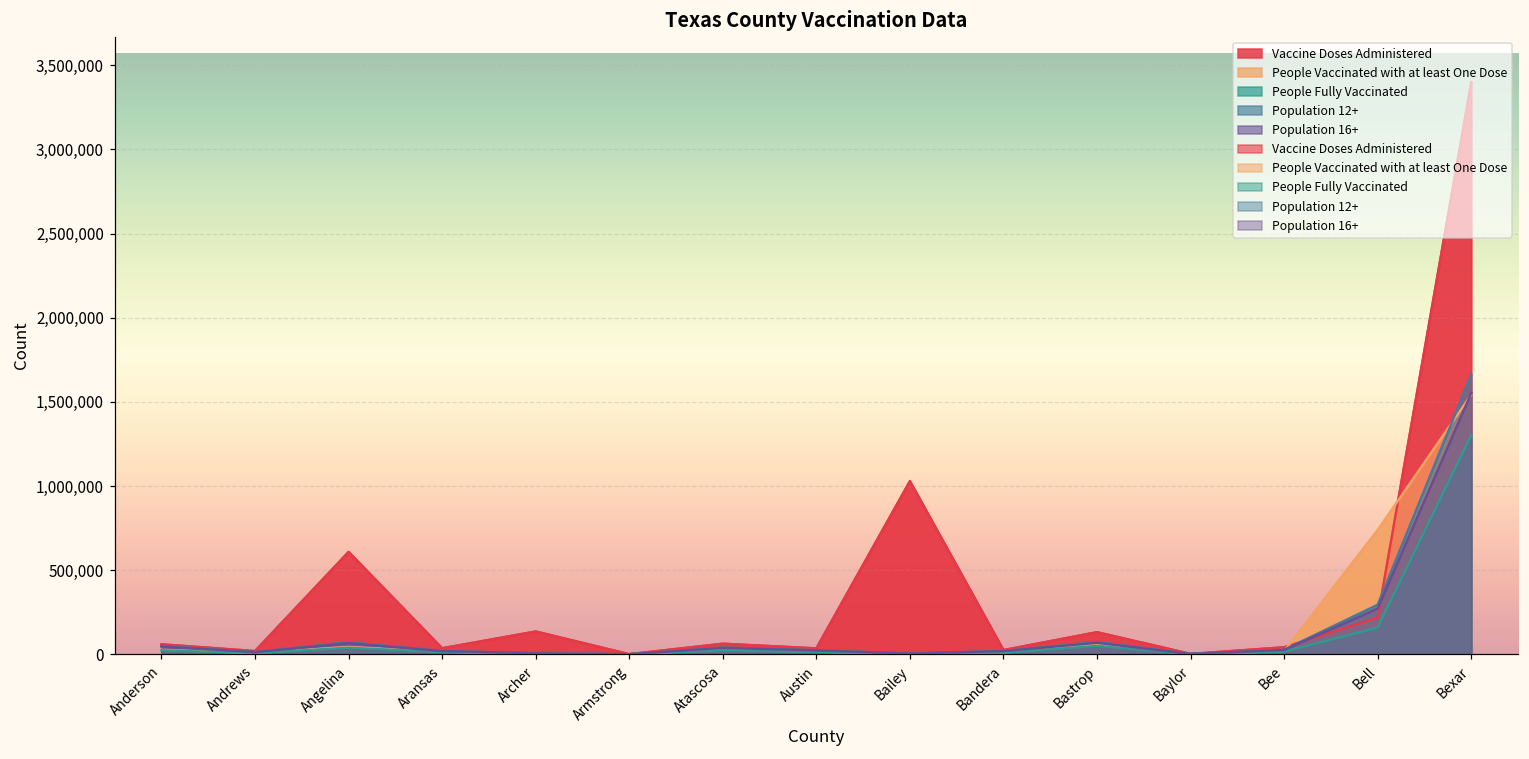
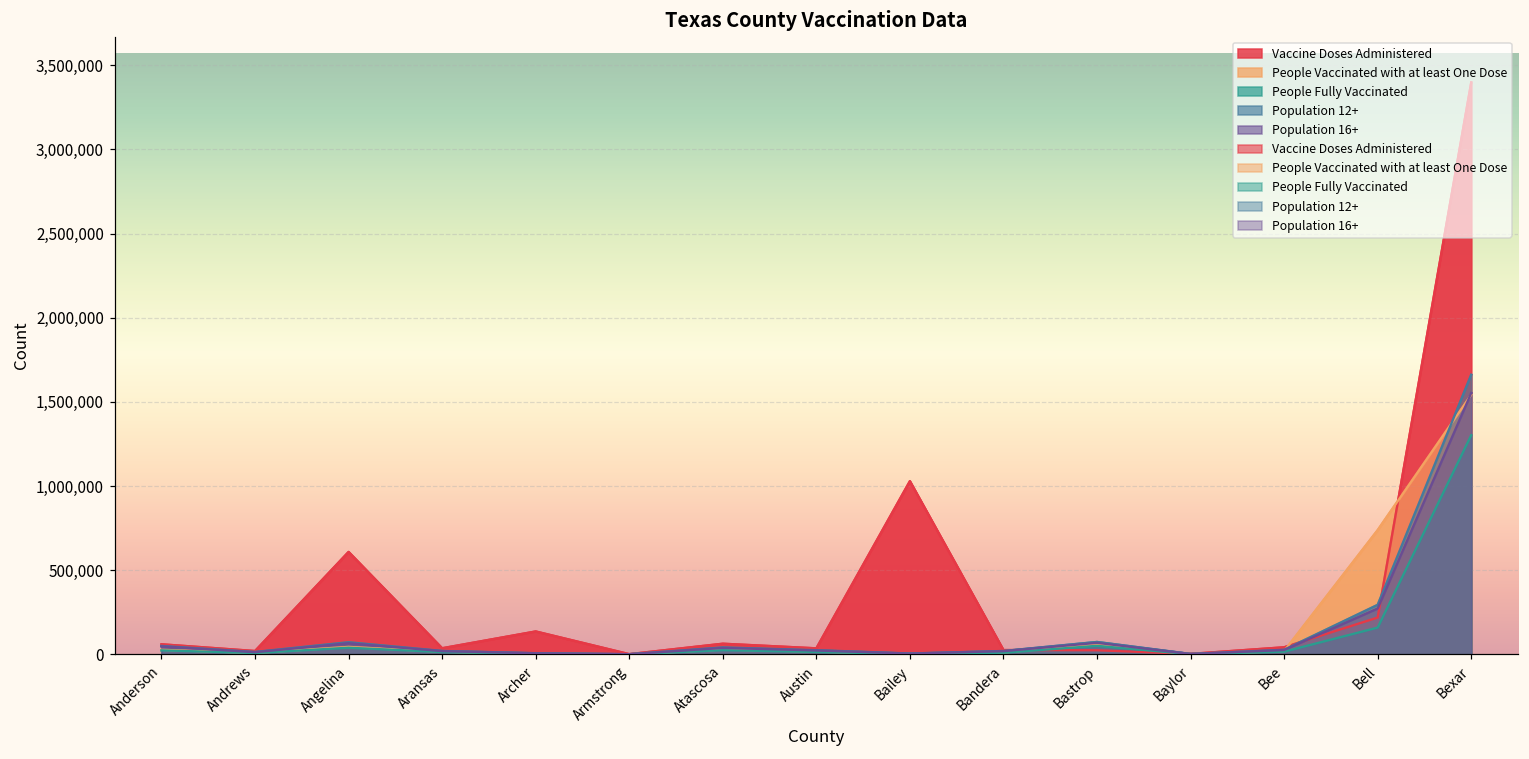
Vaccine Doses Administered, Bastrop: 130,000 -> 20,000
